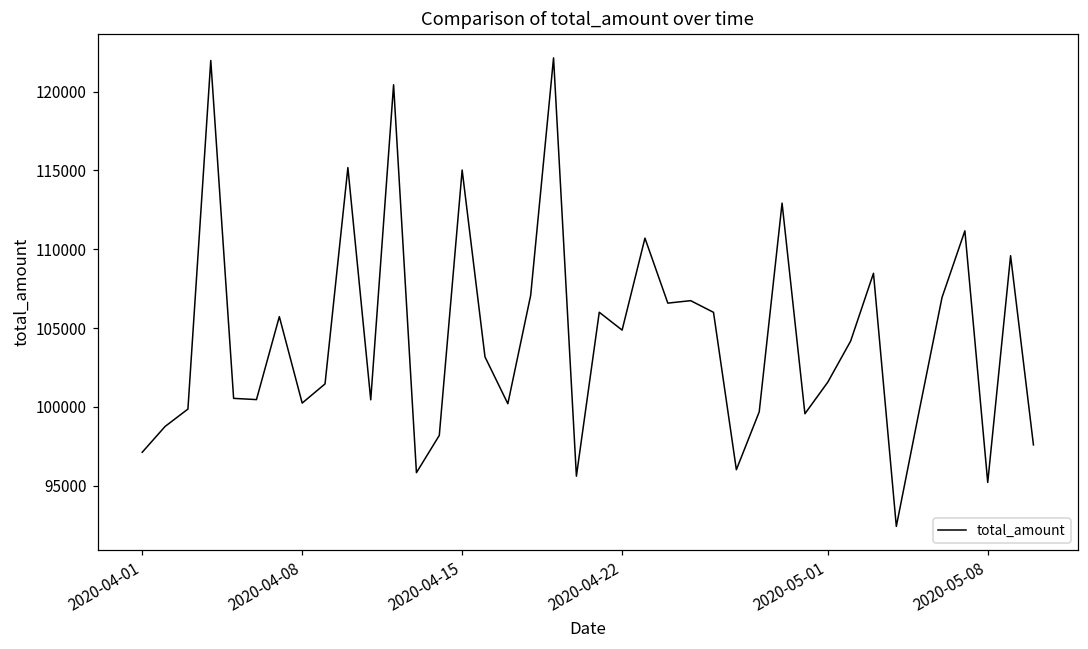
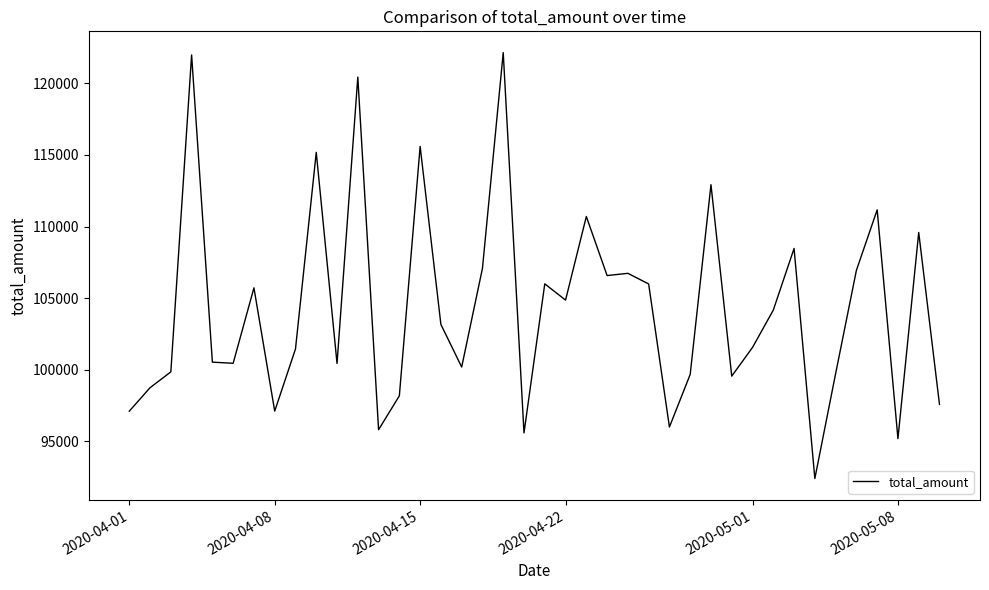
2020-04-08: 100200 -> 97100
2020-04-15: 115000 -> 115600
